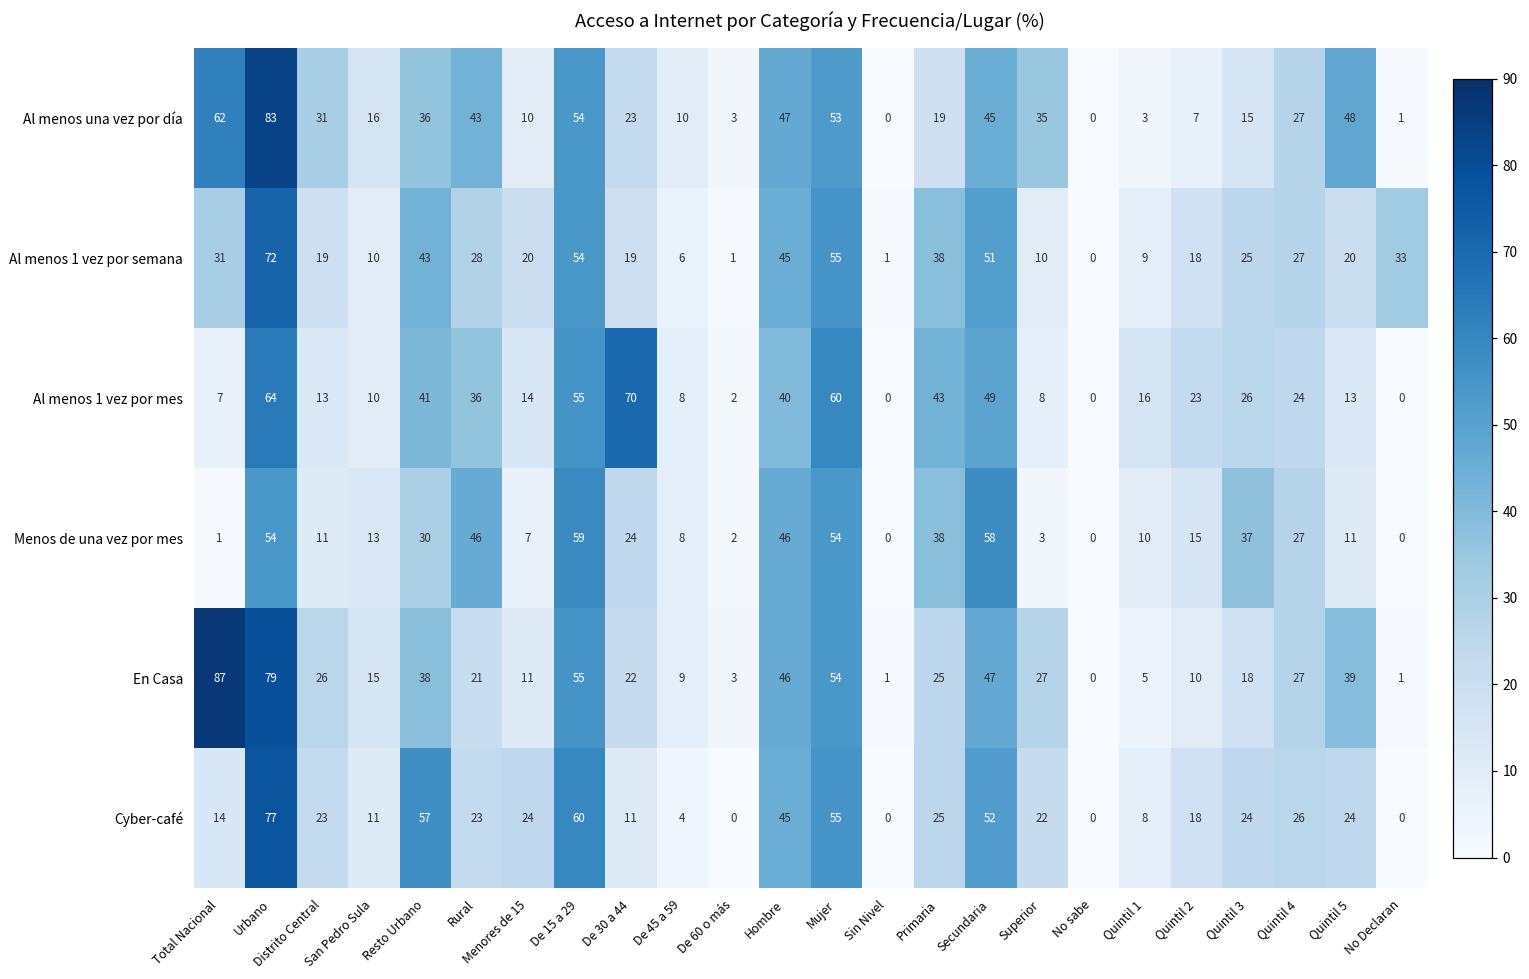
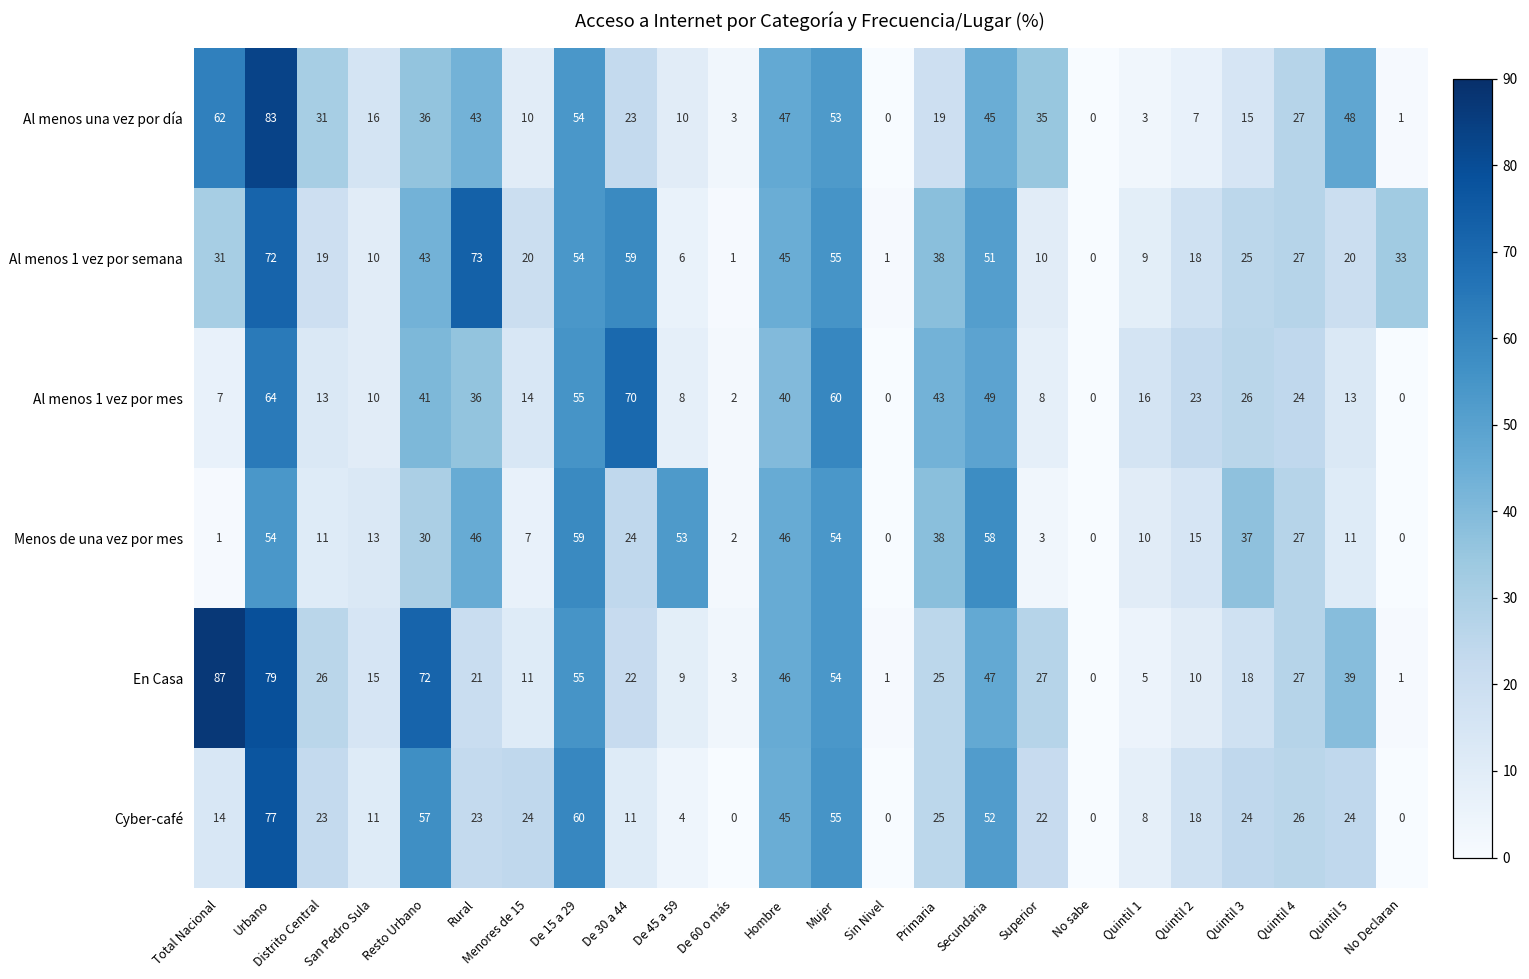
Al menos 1 vez por semana, Rural: 28 -> 73
Al menos 1 vez por semana, De 30 a 44: 19 -> 59
Menos de una vez por mes, De 45 a 59: 8 -> 53
En Casa, Resto Urbano: 38 -> 72
